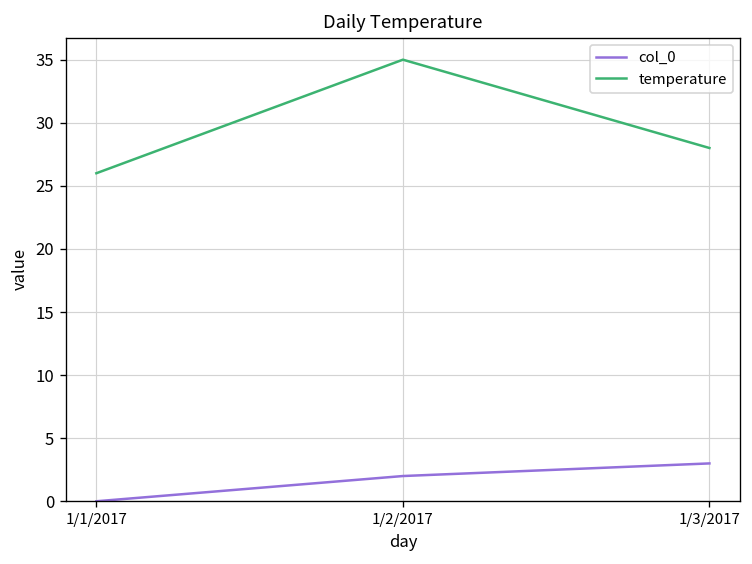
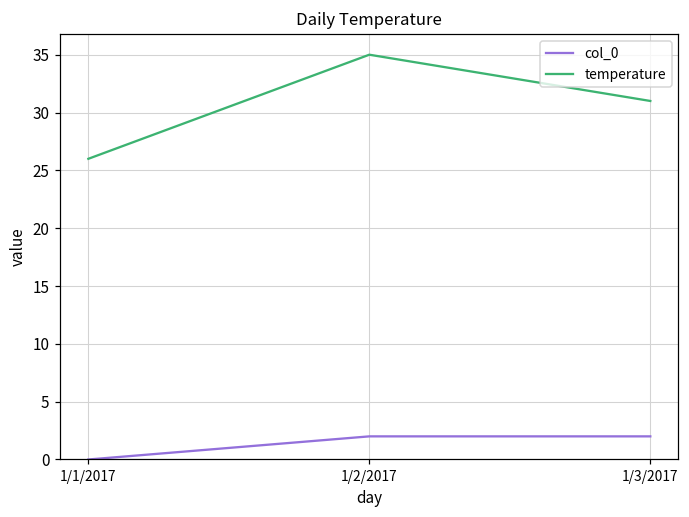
col_0, 1/3/2017: 3 -> 2
temperature, 1/3/2017: 28 -> 31
